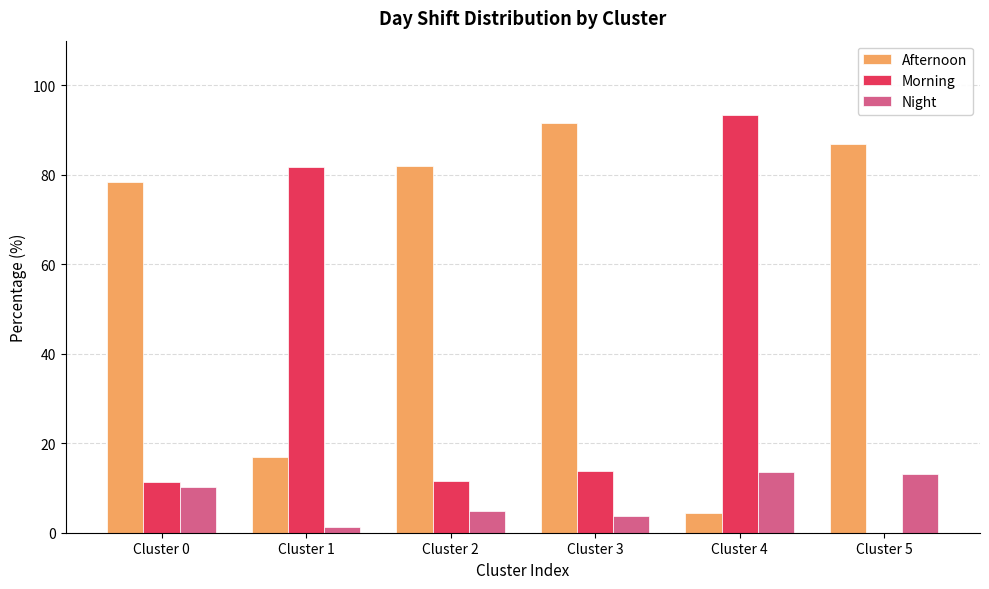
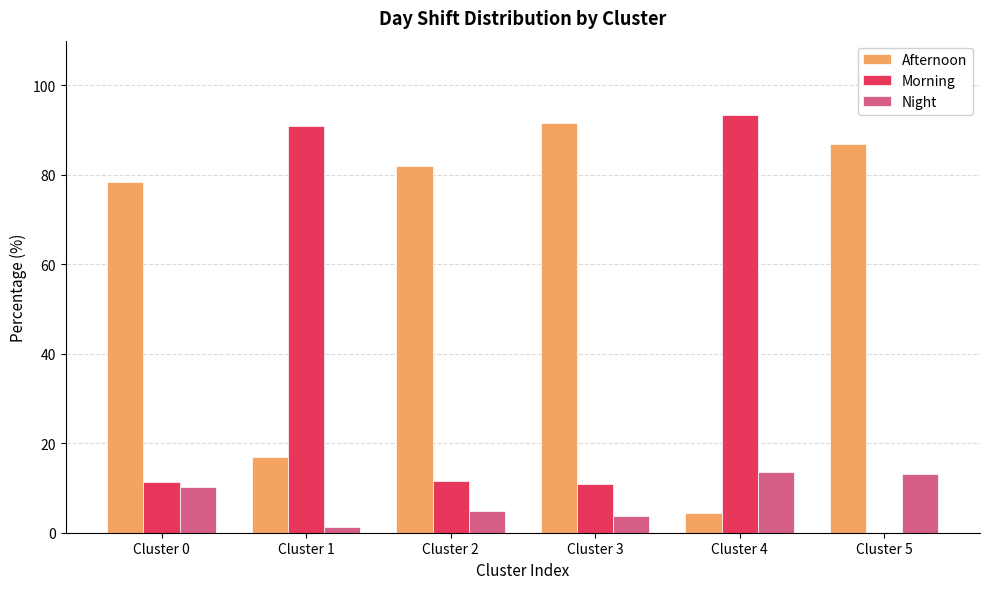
Morning, Cluster 1: 82 -> 91
Morning, Cluster 3: 14 -> 11
